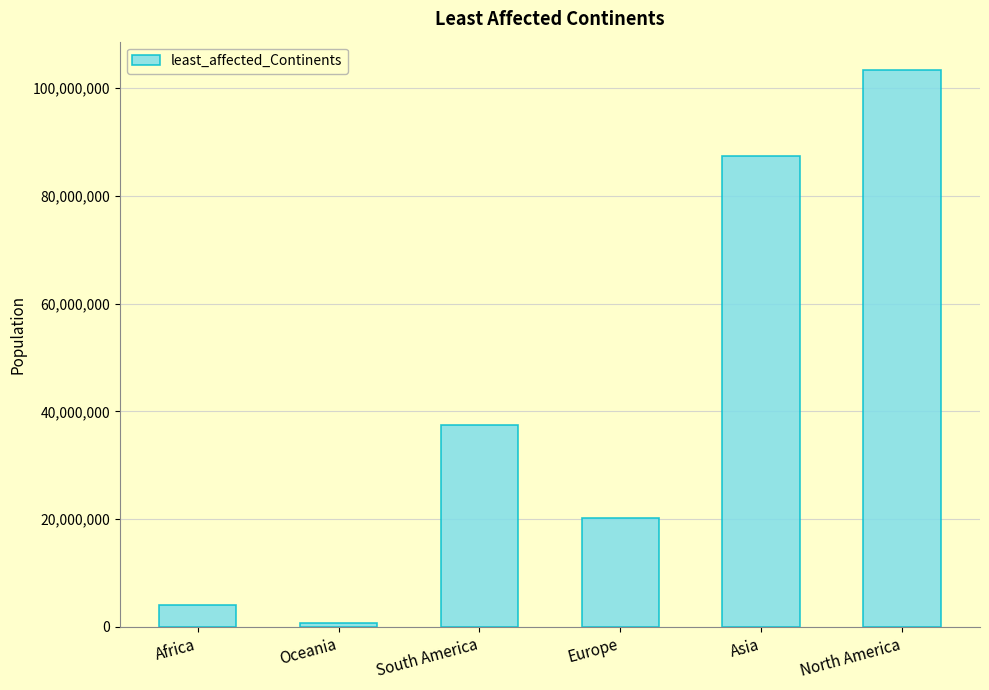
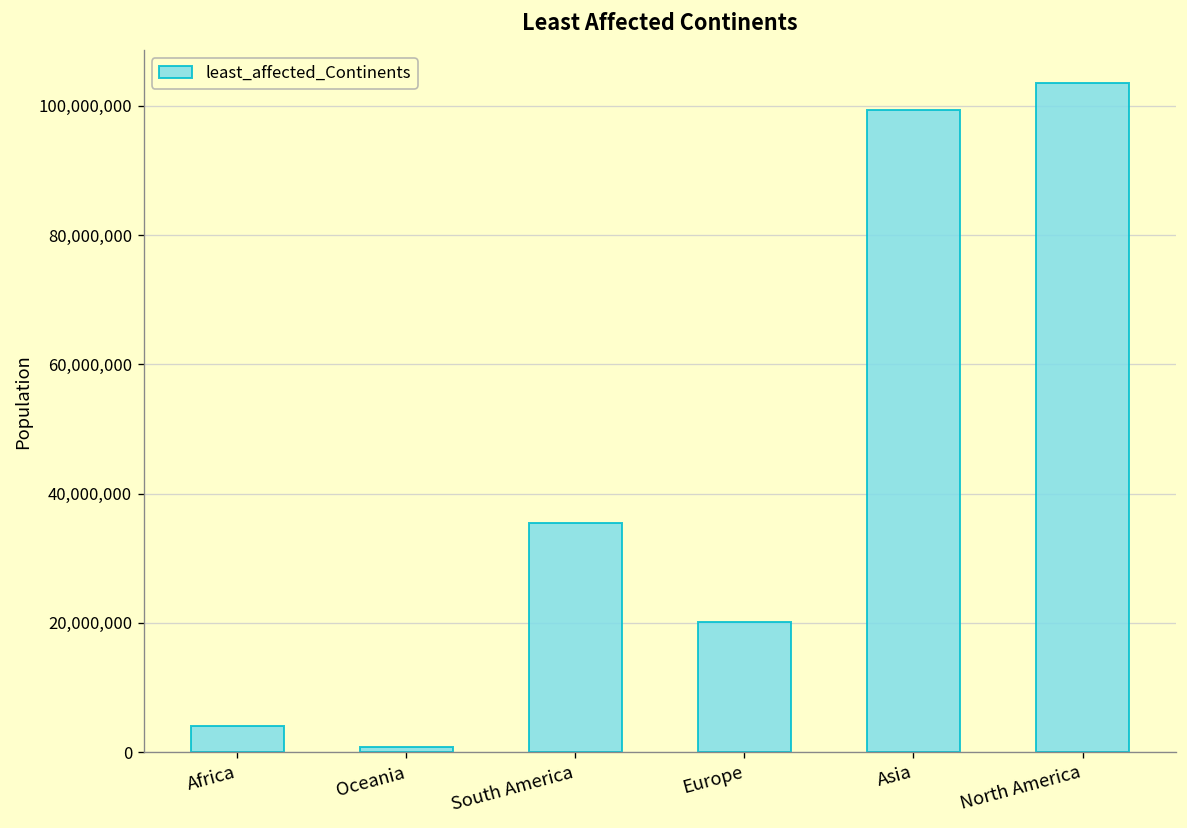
South America: 38,000,000 -> 35,000,000
Asia: 87,000,000 -> 99,000,000
